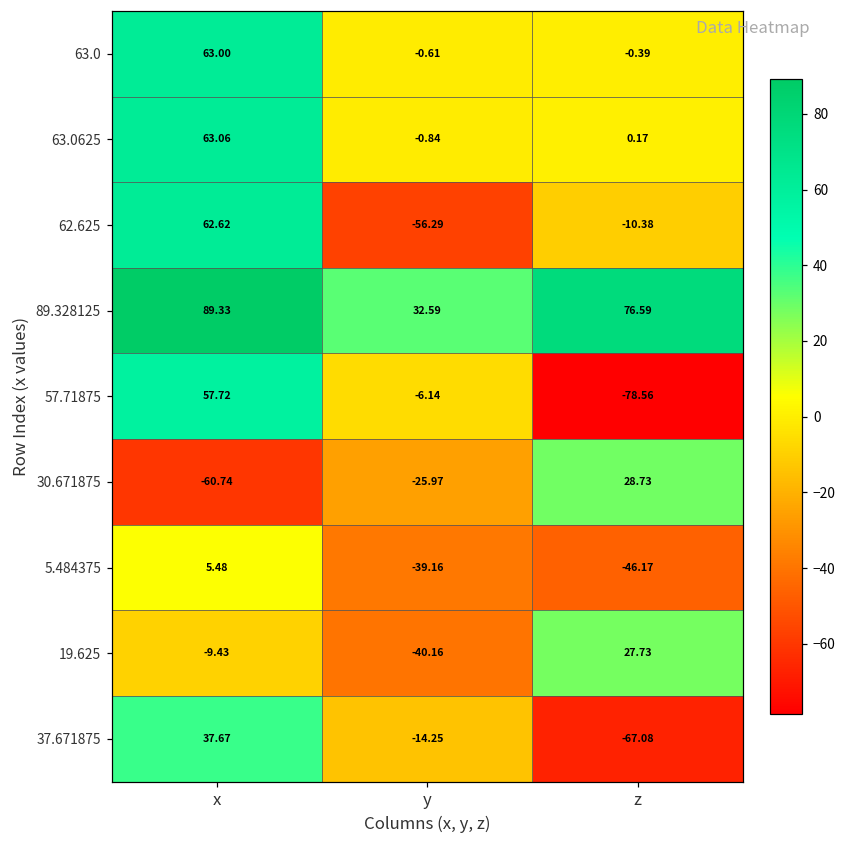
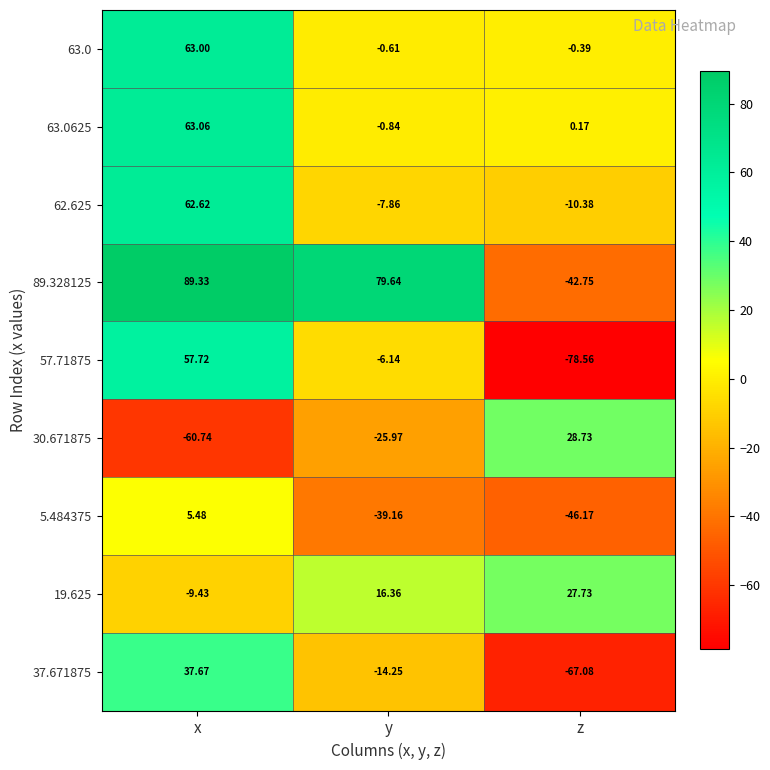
62.625, y: -56.29 -> -7.86
89.328125, y: 32.59 -> 79.64
89.328125, z: 76.59 -> -42.75
19.625, y: -40.16 -> 16.36
